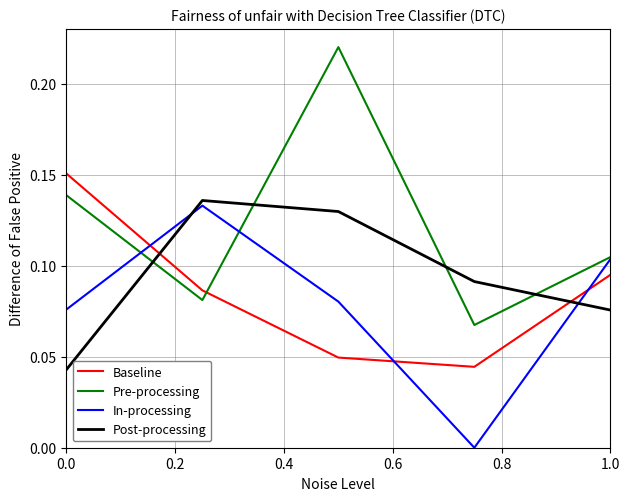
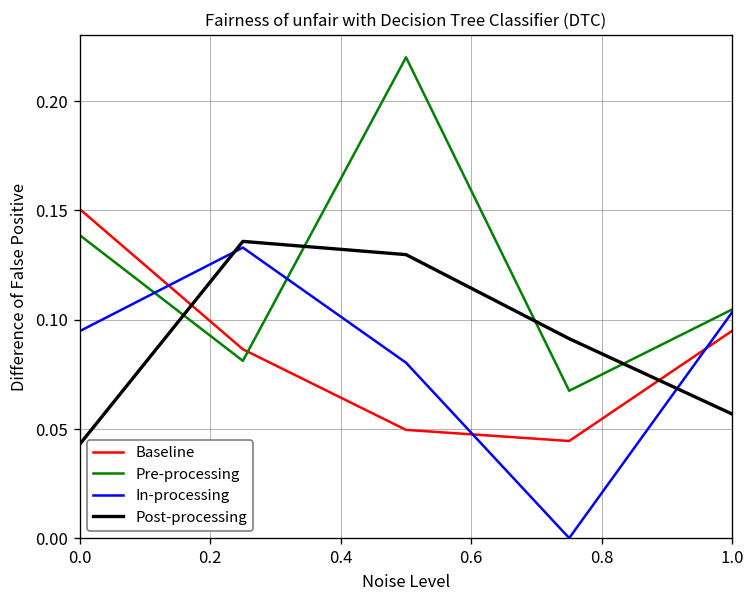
In-processing, 0.0: 0.076 -> 0.095
Post-processing, 1.0: 0.076 -> 0.057
